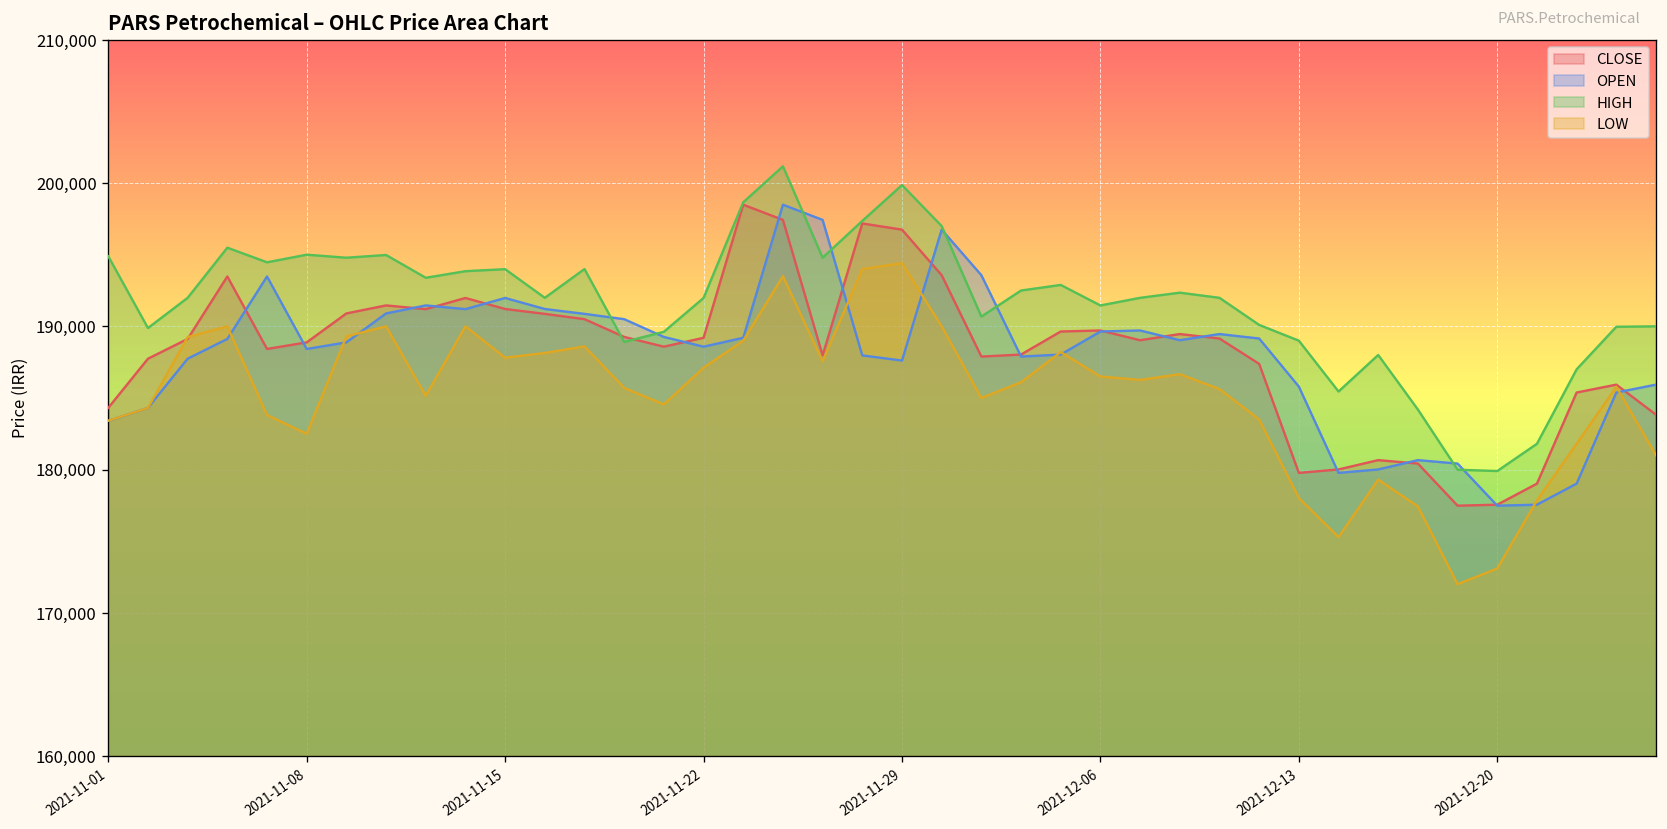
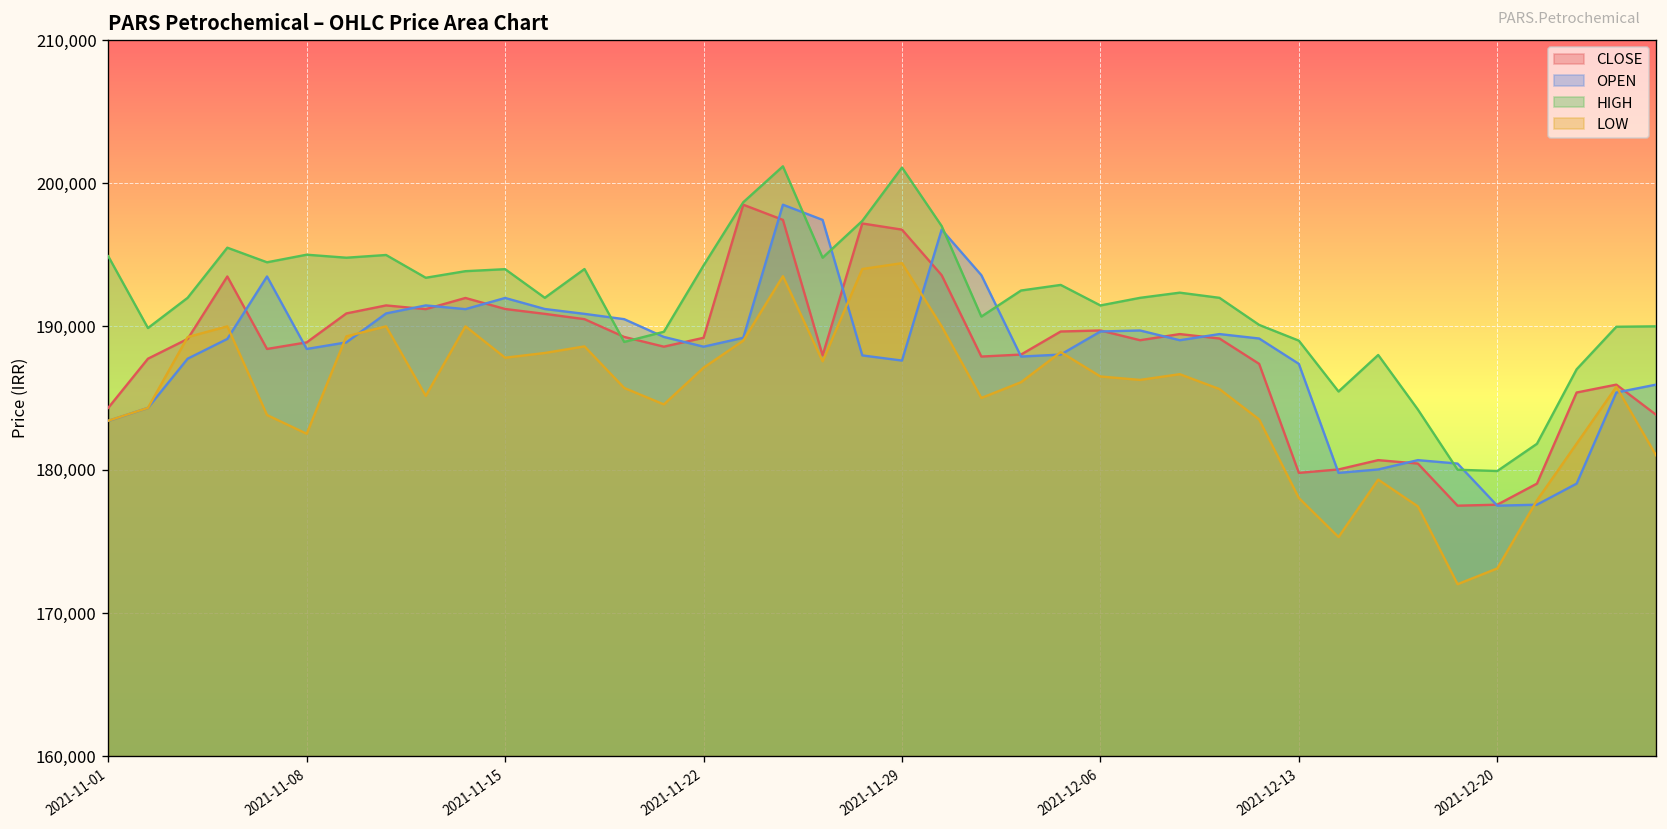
HIGH, 2021-11-22: 192,000 -> 194,200
HIGH, 2021-11-29: 199,900 -> 201,100
OPEN, 2021-12-13: 185,800 -> 187,400
